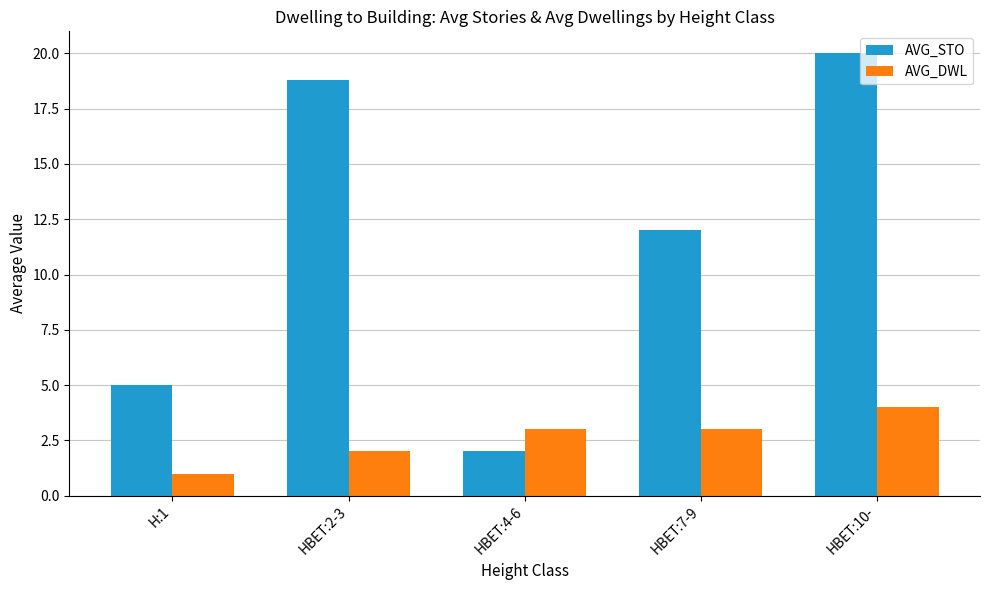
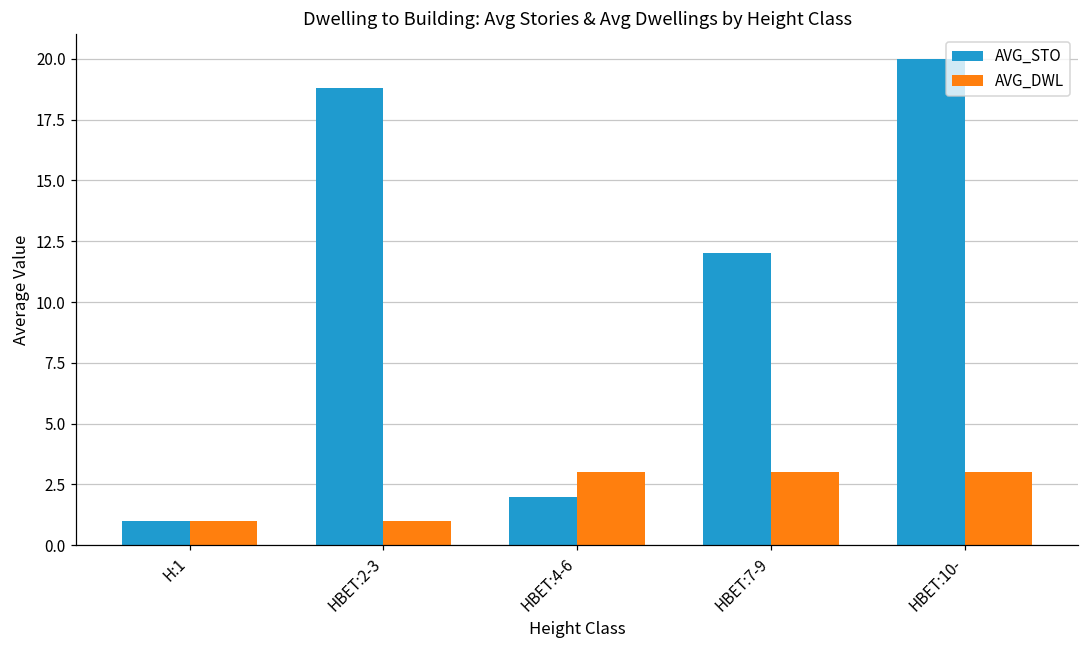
AVG_STO, H:1: 5 -> 1
AVG_DWL, HBET:2-3: 2 -> 1
AVG_DWL, HBET:10-: 4 -> 3
